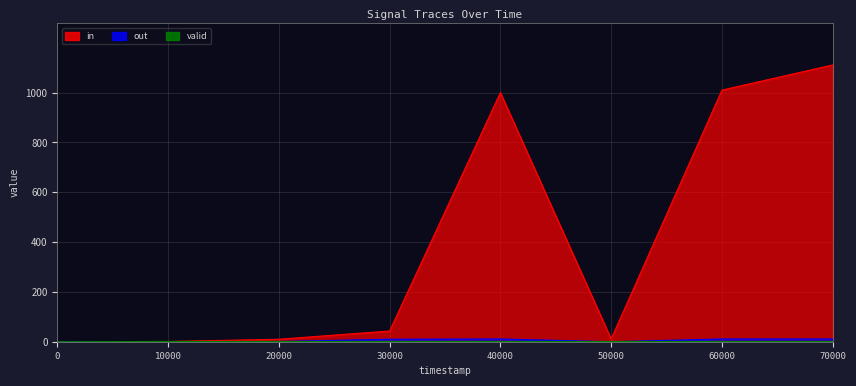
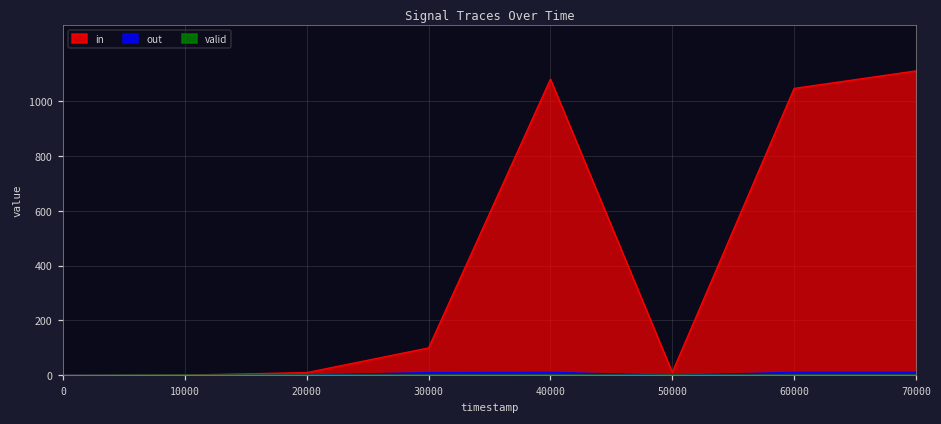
in, 30000: 40 -> 100
in, 40000: 1000 -> 1080
in, 60000: 1010 -> 1050
